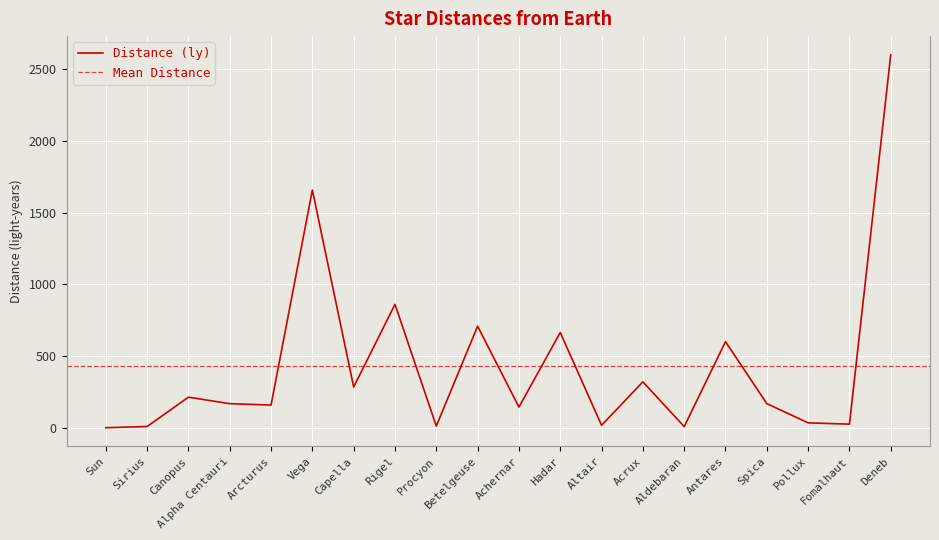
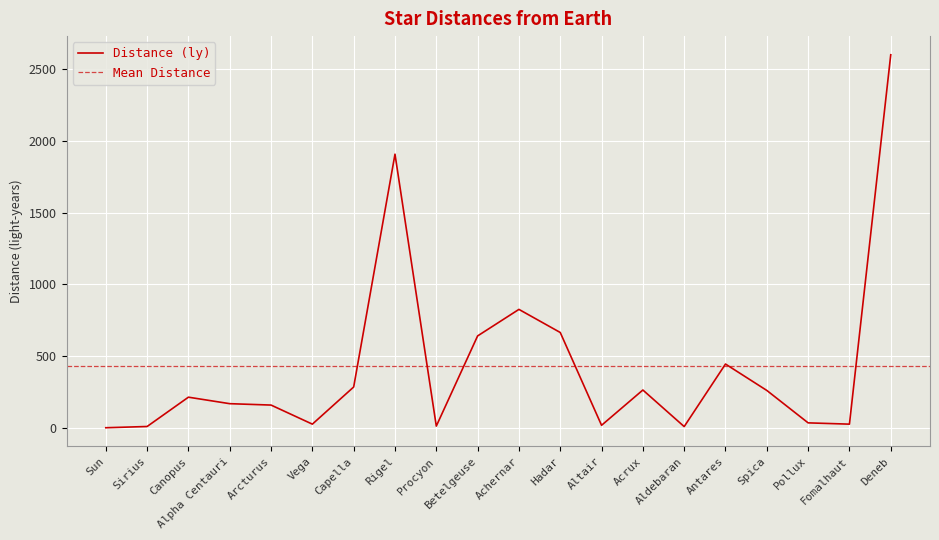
Vega: 1660 -> 30
Rigel: 860 -> 1910
Betelgeuse: 710 -> 640
Achernar: 140 -> 830
Acrux: 320 -> 260
Antares: 600 -> 440
Spica: 170 -> 260
